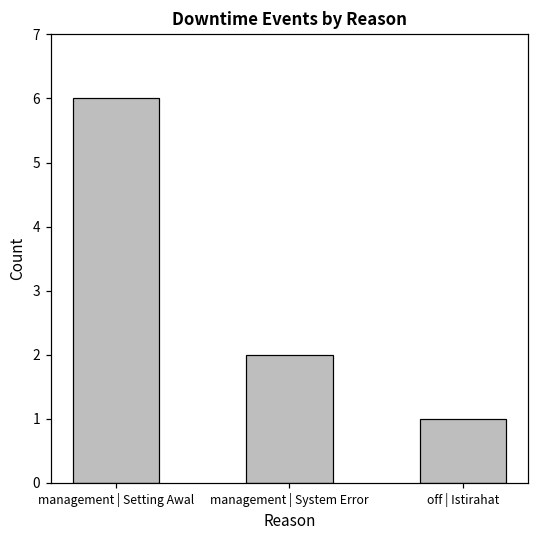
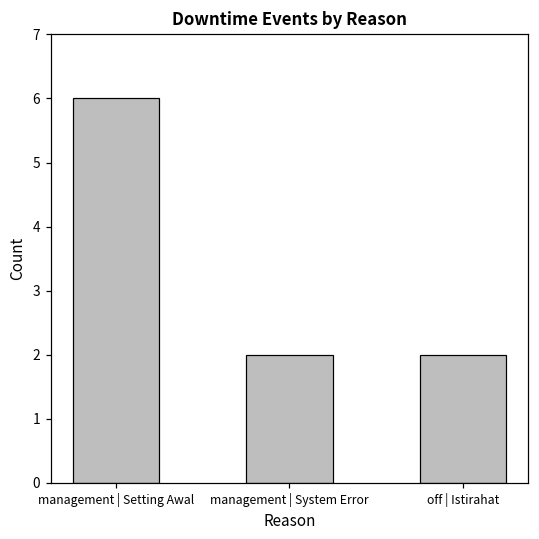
off | Istirahat: 1 -> 2
